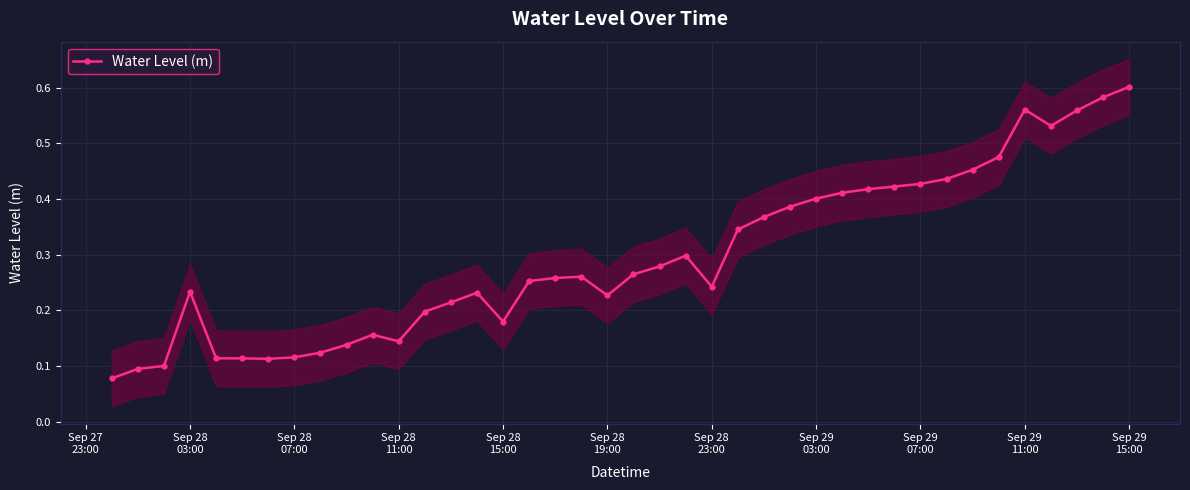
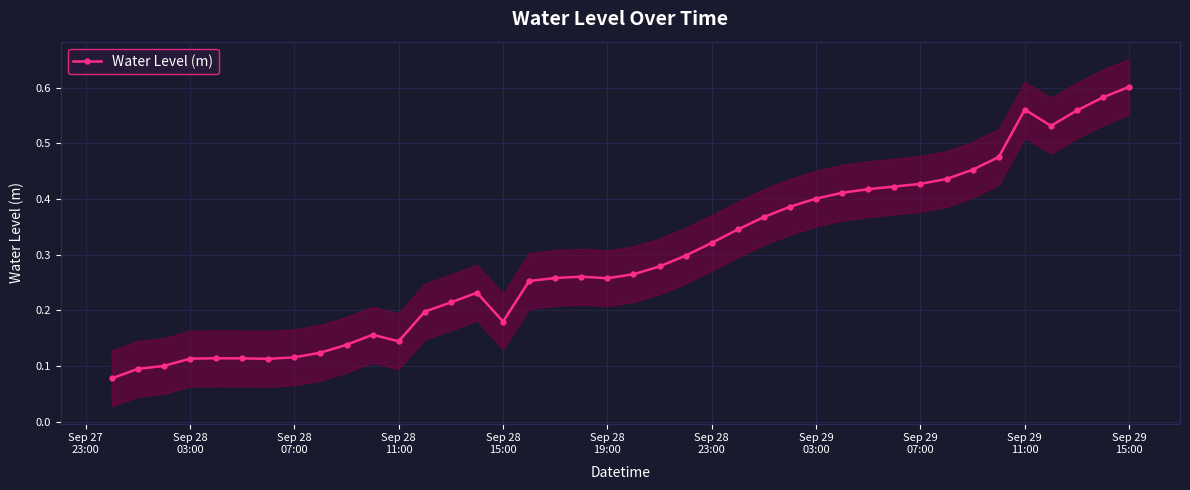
Water Level (m), Sep 28 03:00: 0.23 -> 0.11
Water Level (m), Sep 28 19:00: 0.23 -> 0.26
Water Level (m), Sep 28 23:00: 0.24 -> 0.32
